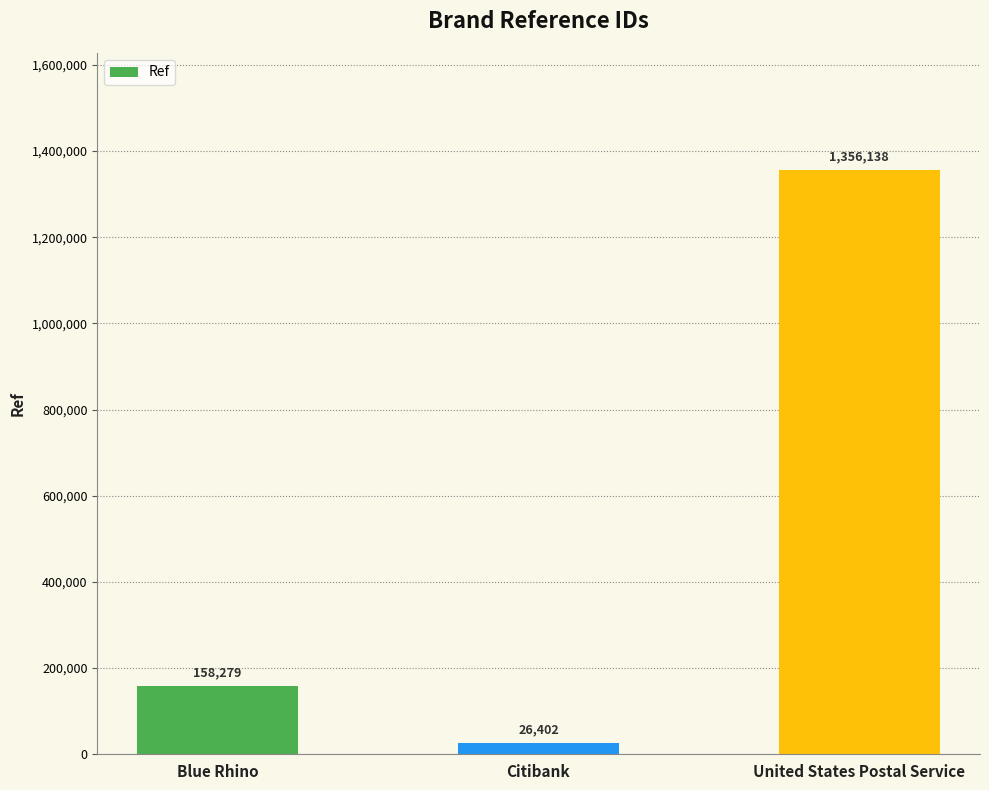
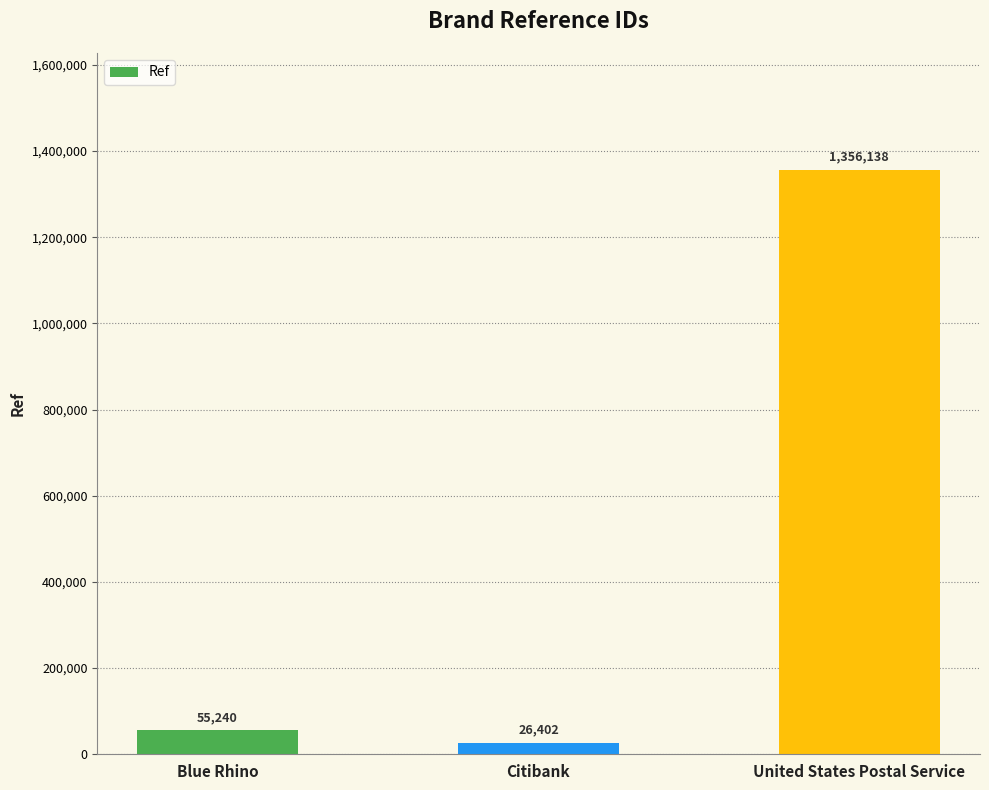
Blue Rhino: 158,279 -> 55,240
